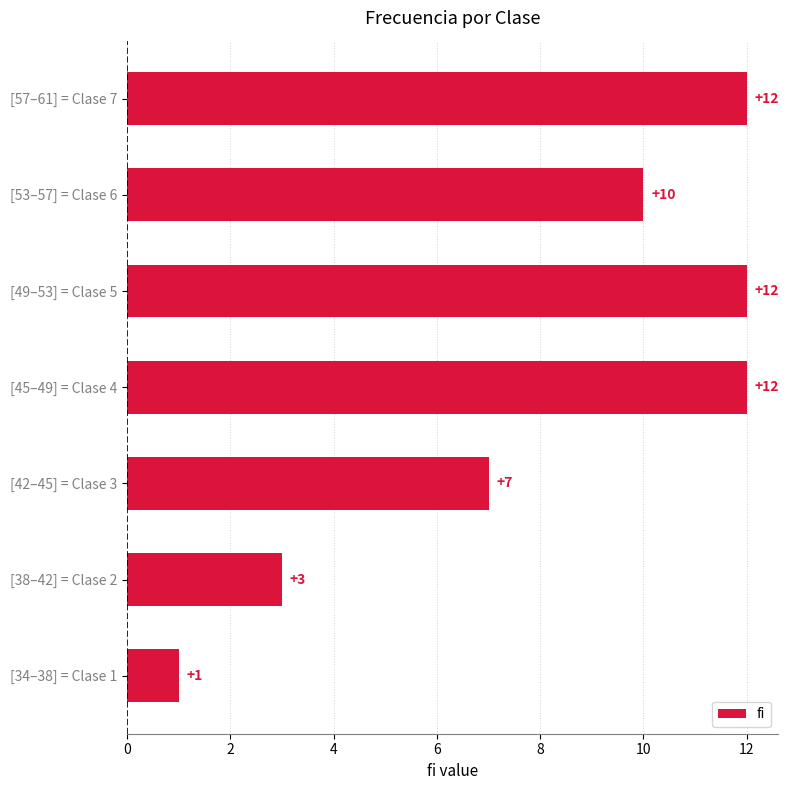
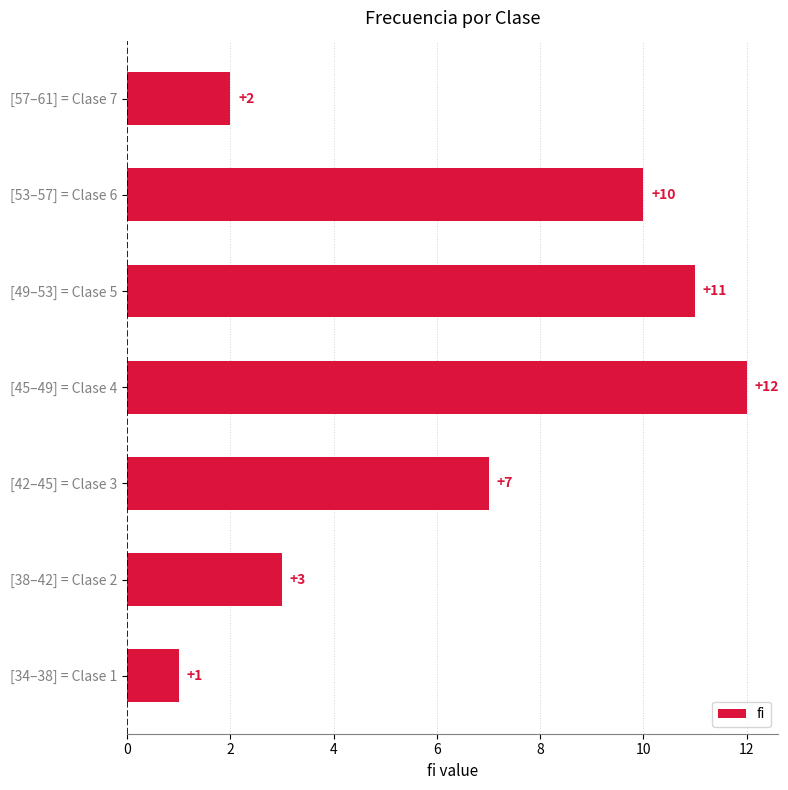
[57–61] = Clase 7: +12 -> +2
[49–53] = Clase 5: +12 -> +11
